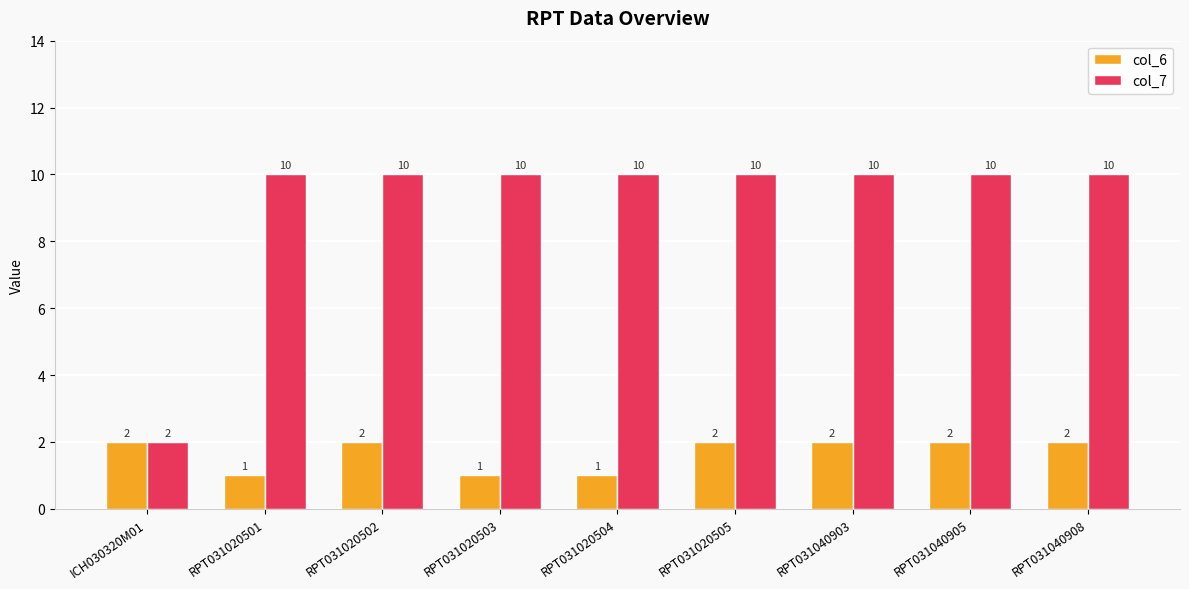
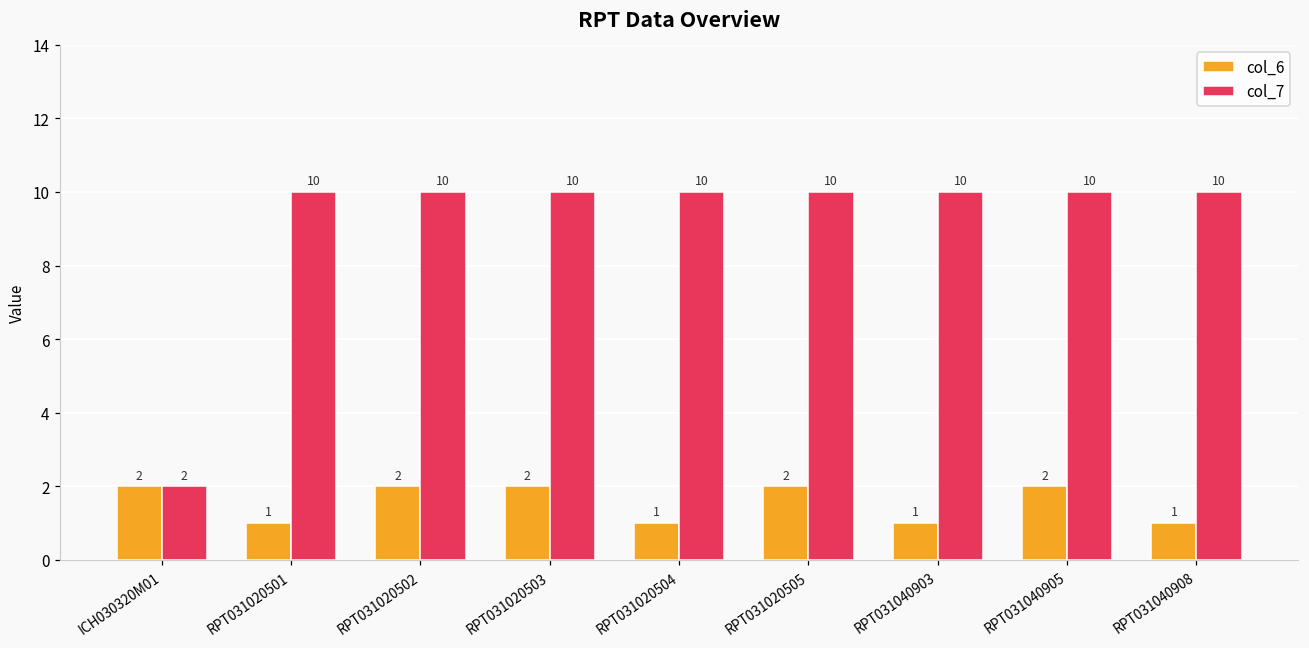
col_6, RPT031020503: 1 -> 2
col_6, RPT031040903: 2 -> 1
col_6, RPT031040908: 2 -> 1
